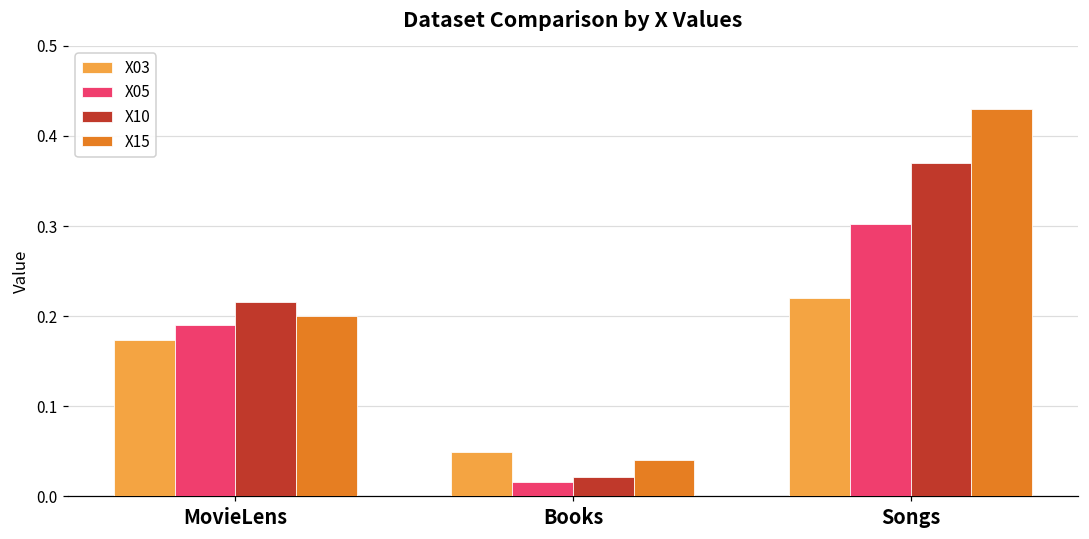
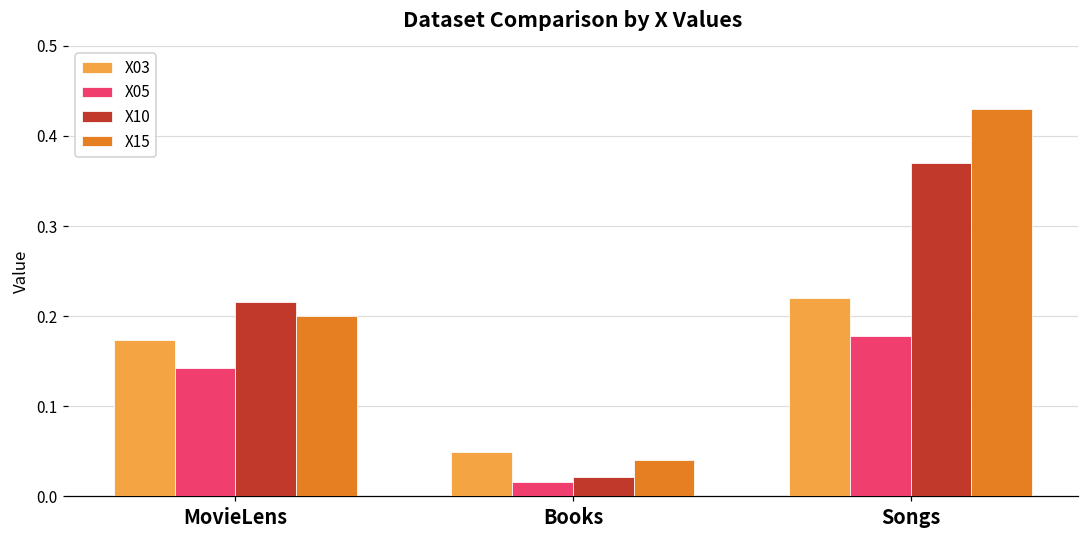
X05, MovieLens: 0.19 -> 0.14
X05, Songs: 0.30 -> 0.18
